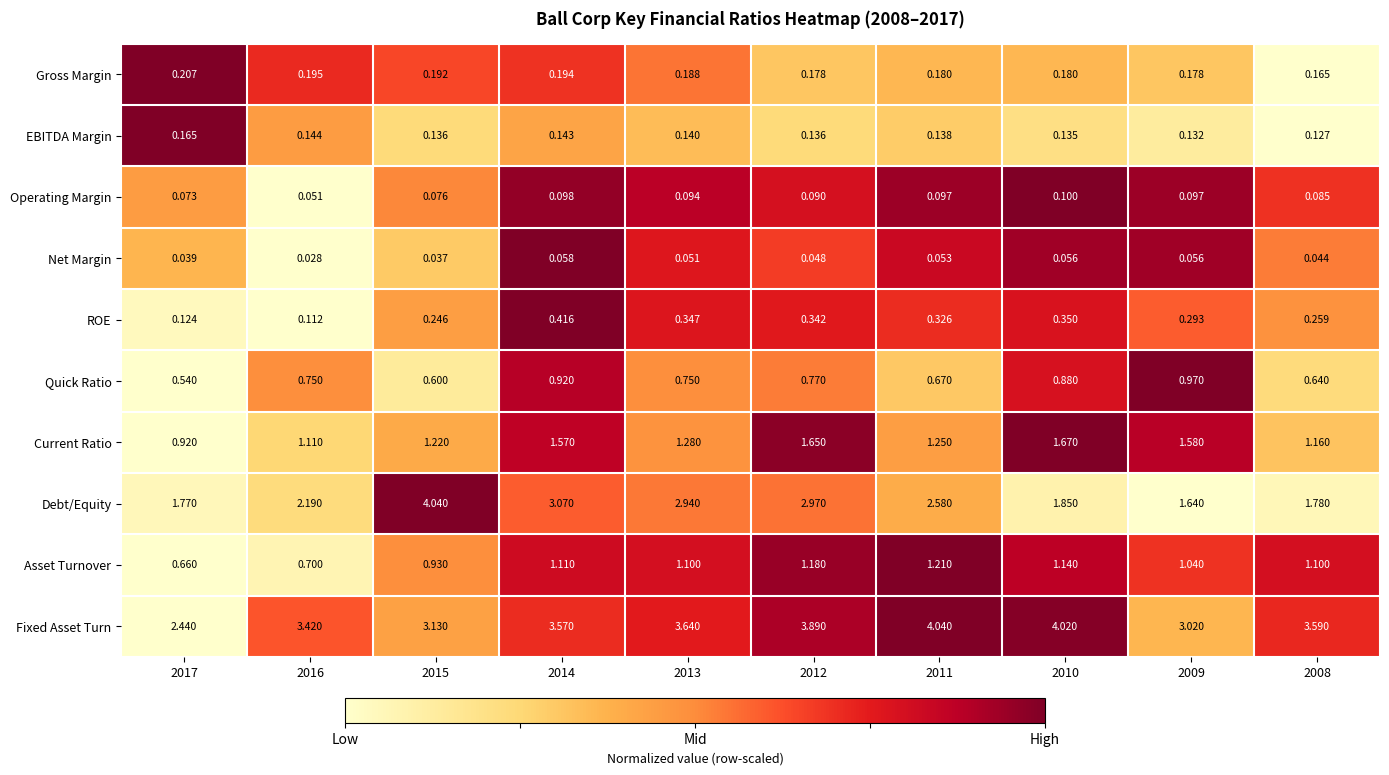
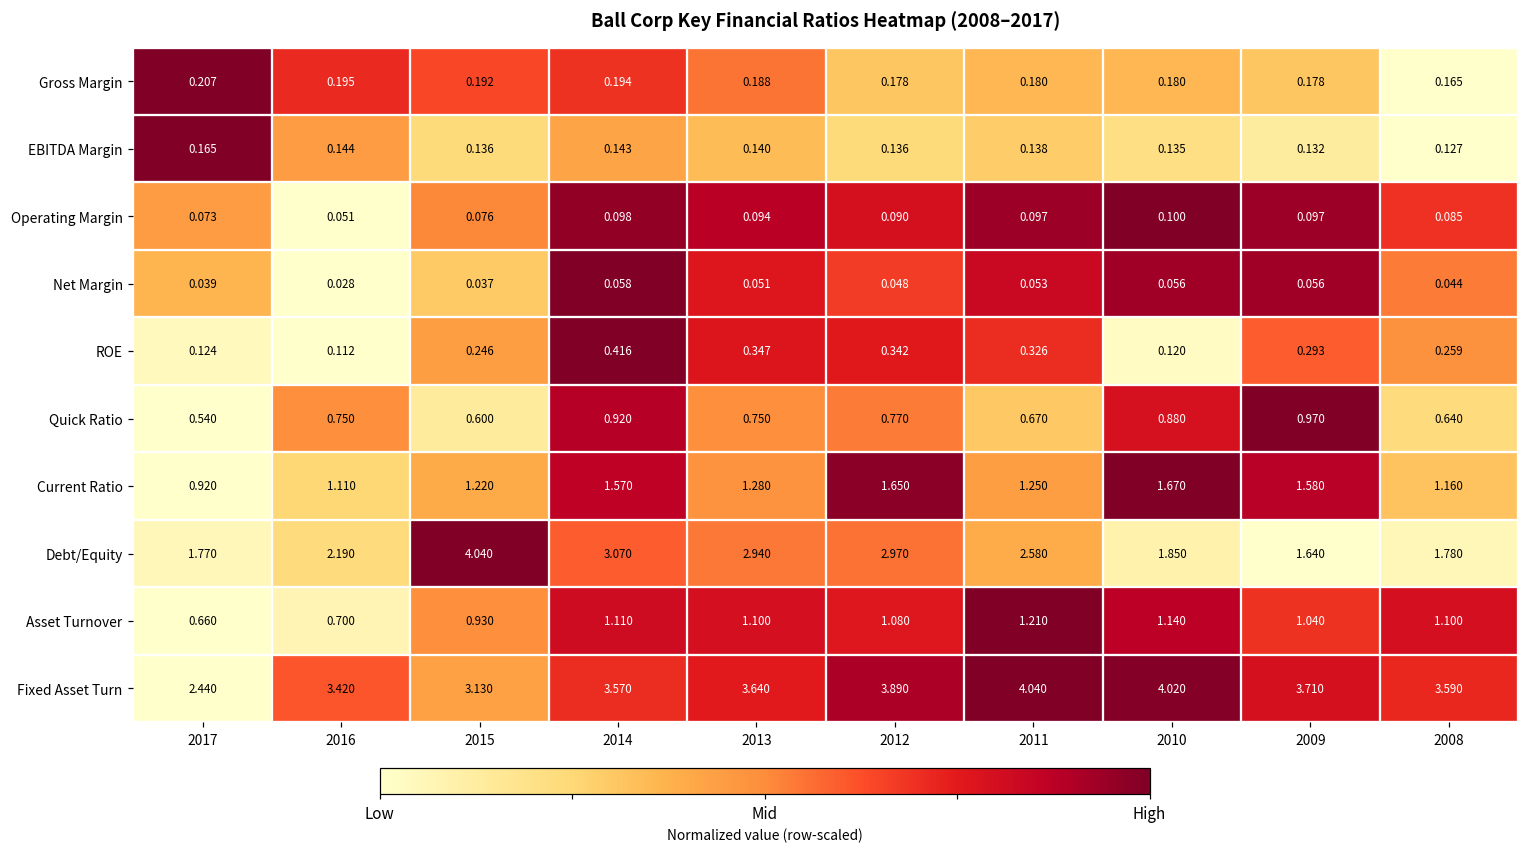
ROE, 2010: 0.350 -> 0.120
Asset Turnover, 2012: 1.180 -> 1.080
Fixed Asset Turn, 2009: 3.020 -> 3.710
